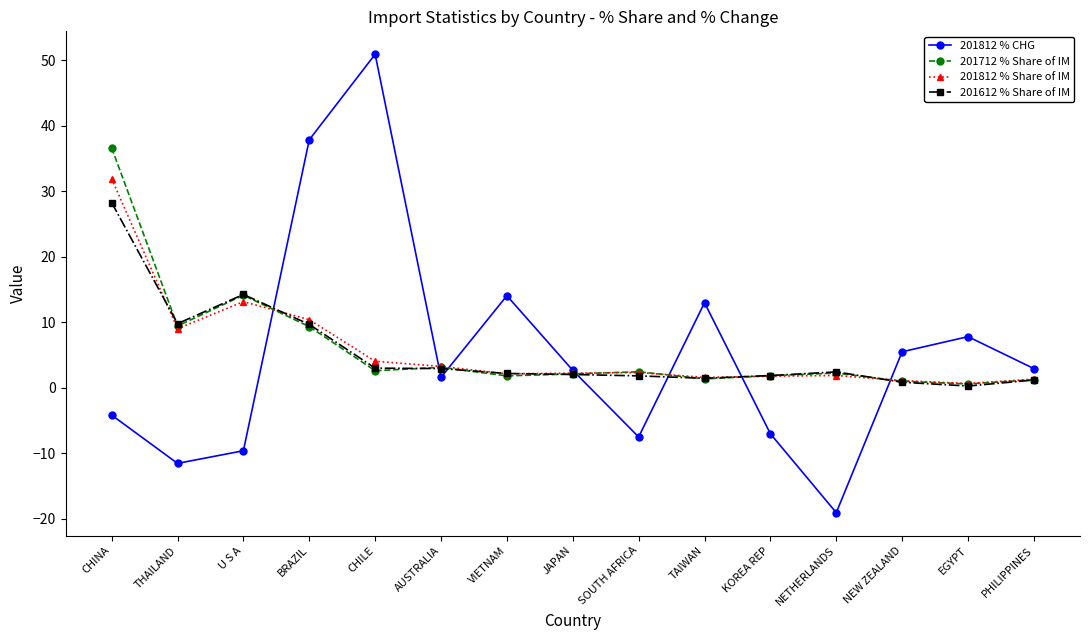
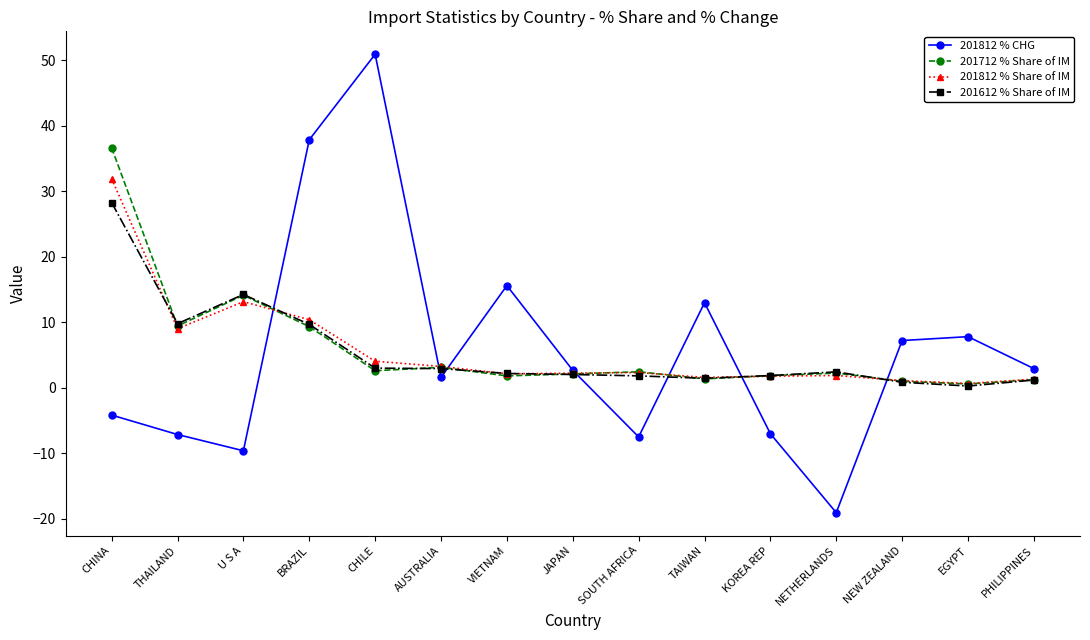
201812 % CHG, THAILAND: -12 -> -7
201812 % CHG, VIETNAM: 14 -> 16
201812 % CHG, NEW ZEALAND: 6 -> 7
